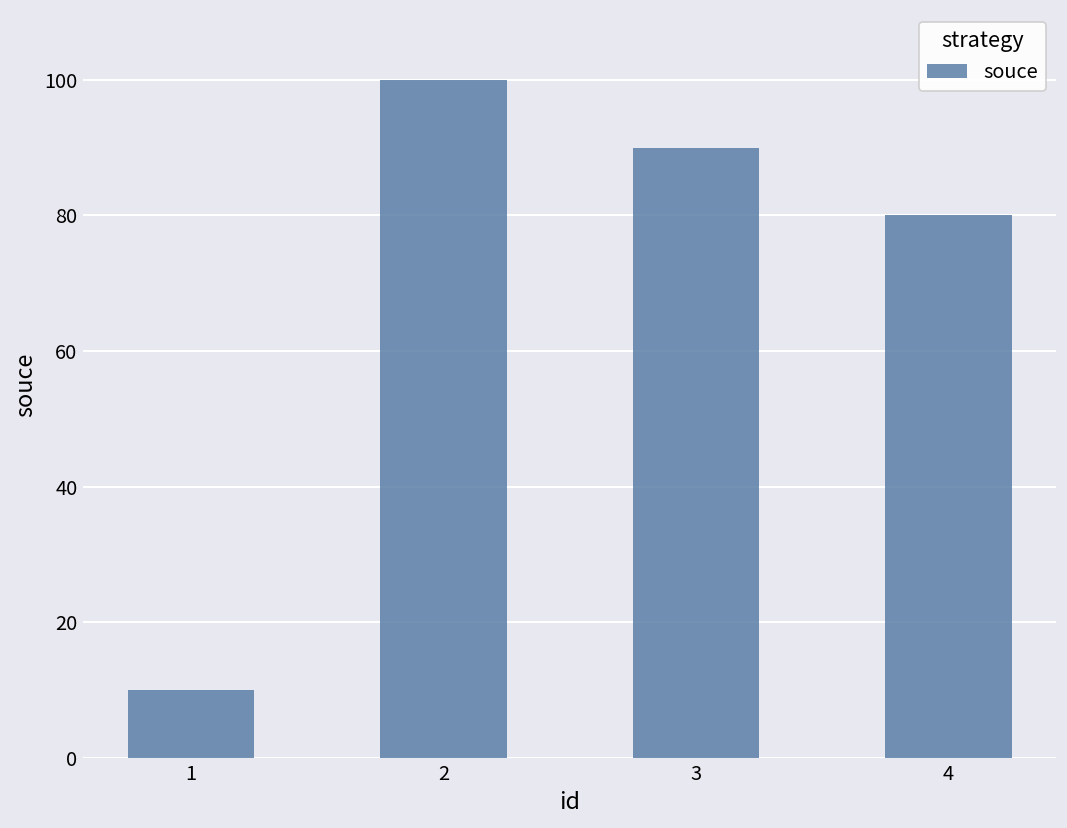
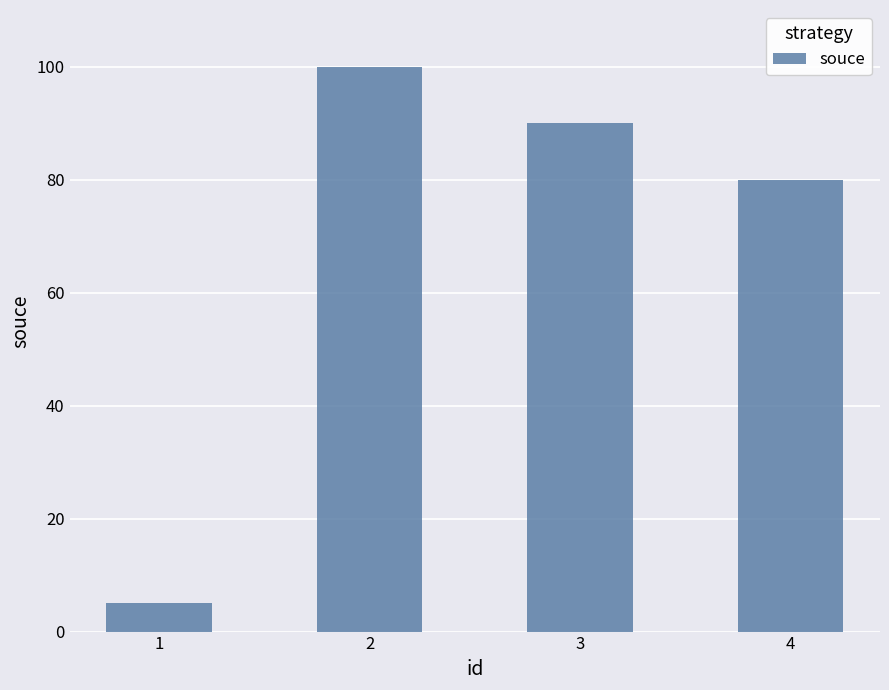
1: 10 -> 5
